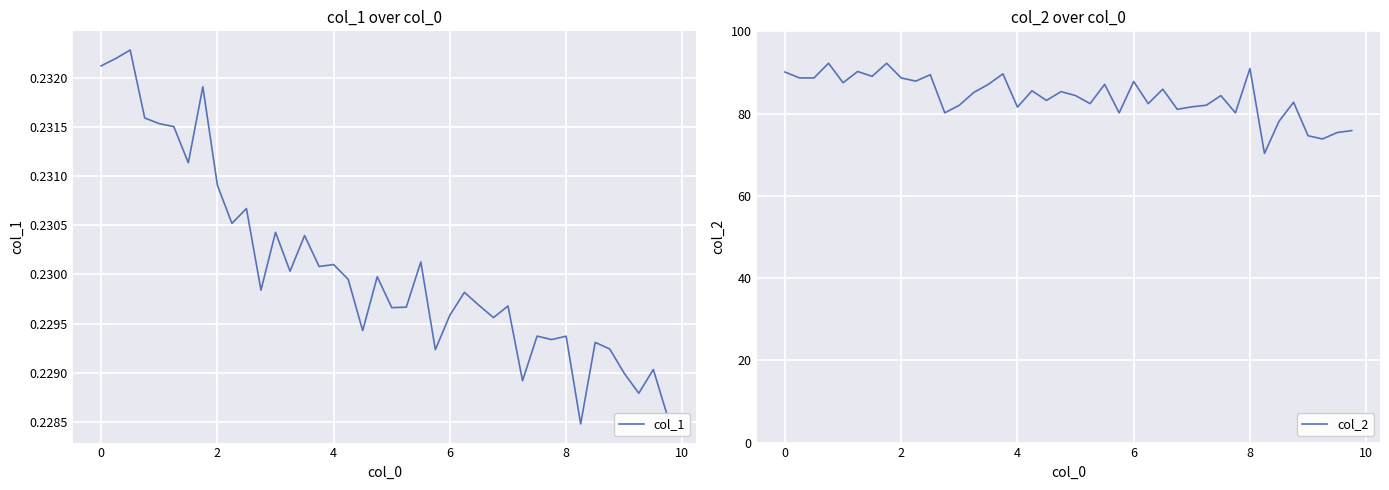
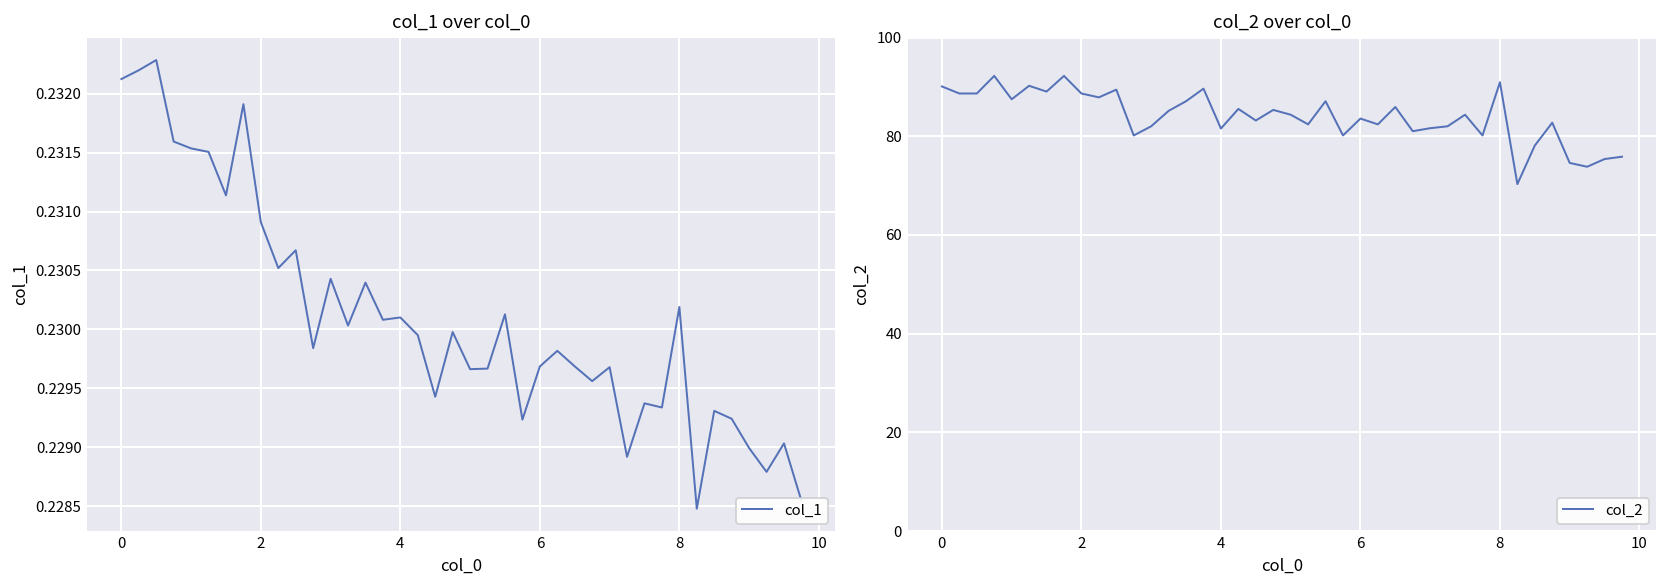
col_1 over col_0, 6: 0.2296 -> 0.2297
col_1 over col_0, 8: 0.2294 -> 0.2302
col_2 over col_0, 6: 88 -> 84
